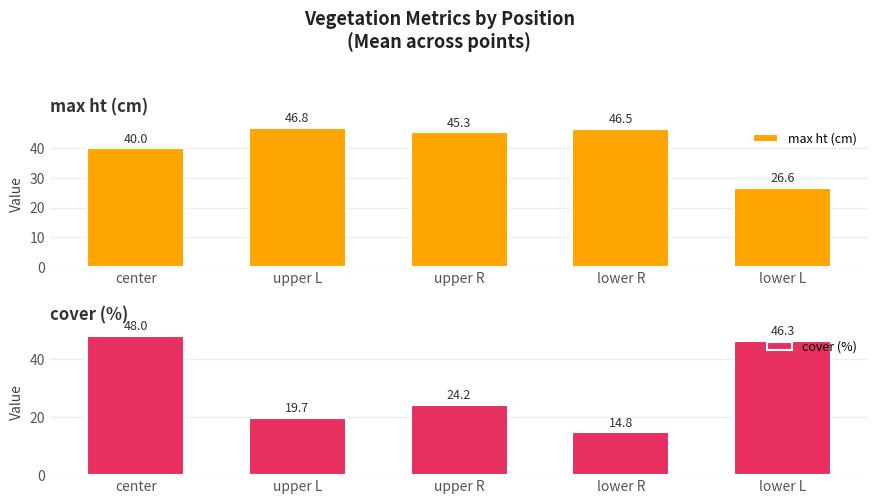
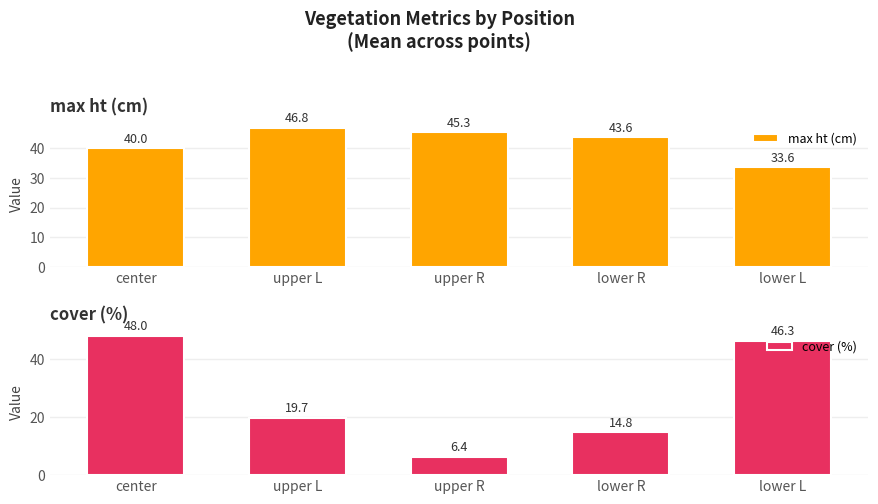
max ht (cm), lower R: 46.5 -> 43.6
max ht (cm), lower L: 26.6 -> 33.6
cover (%), upper R: 24.2 -> 6.4
